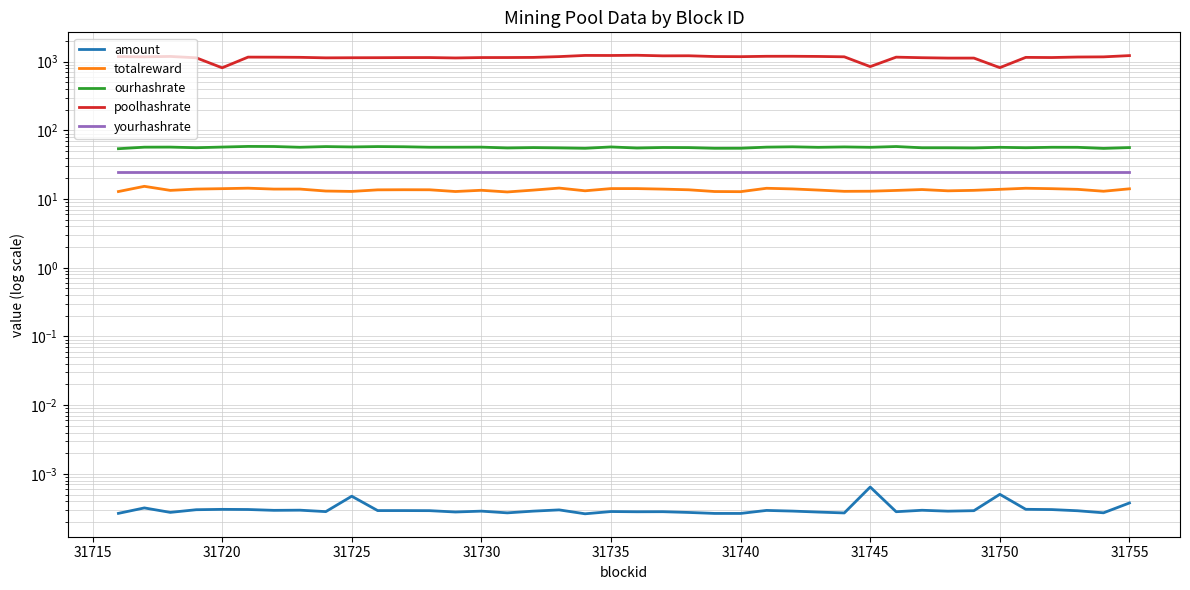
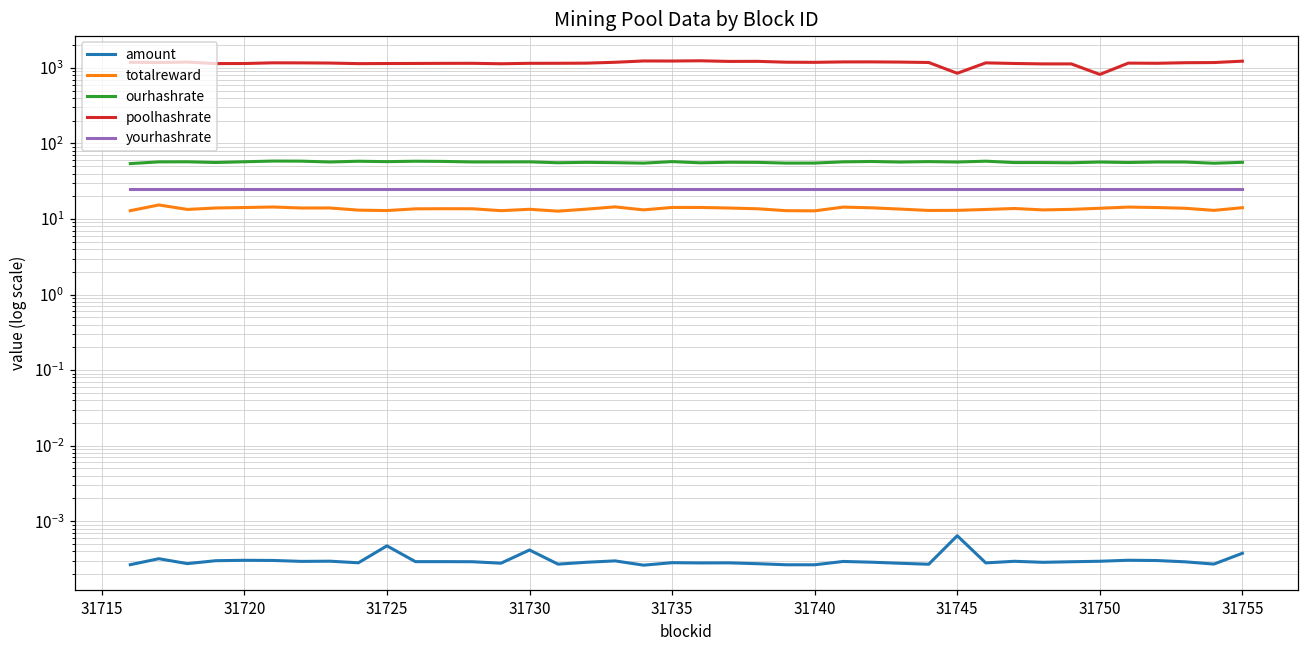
poolhashrate, 31720: 800 -> 1100
amount, 31730: 0.00029 -> 0.0004
amount, 31750: 0.0005 -> 0.00030
